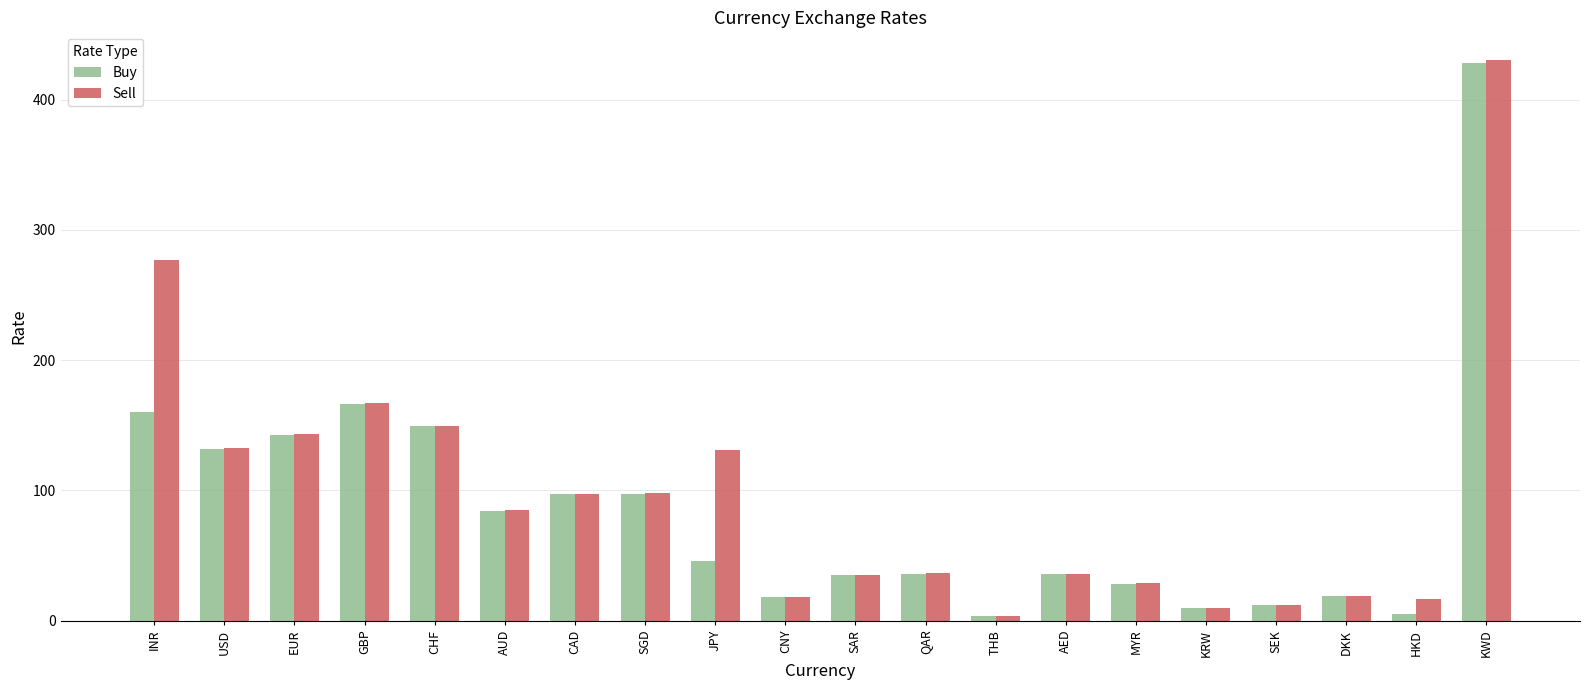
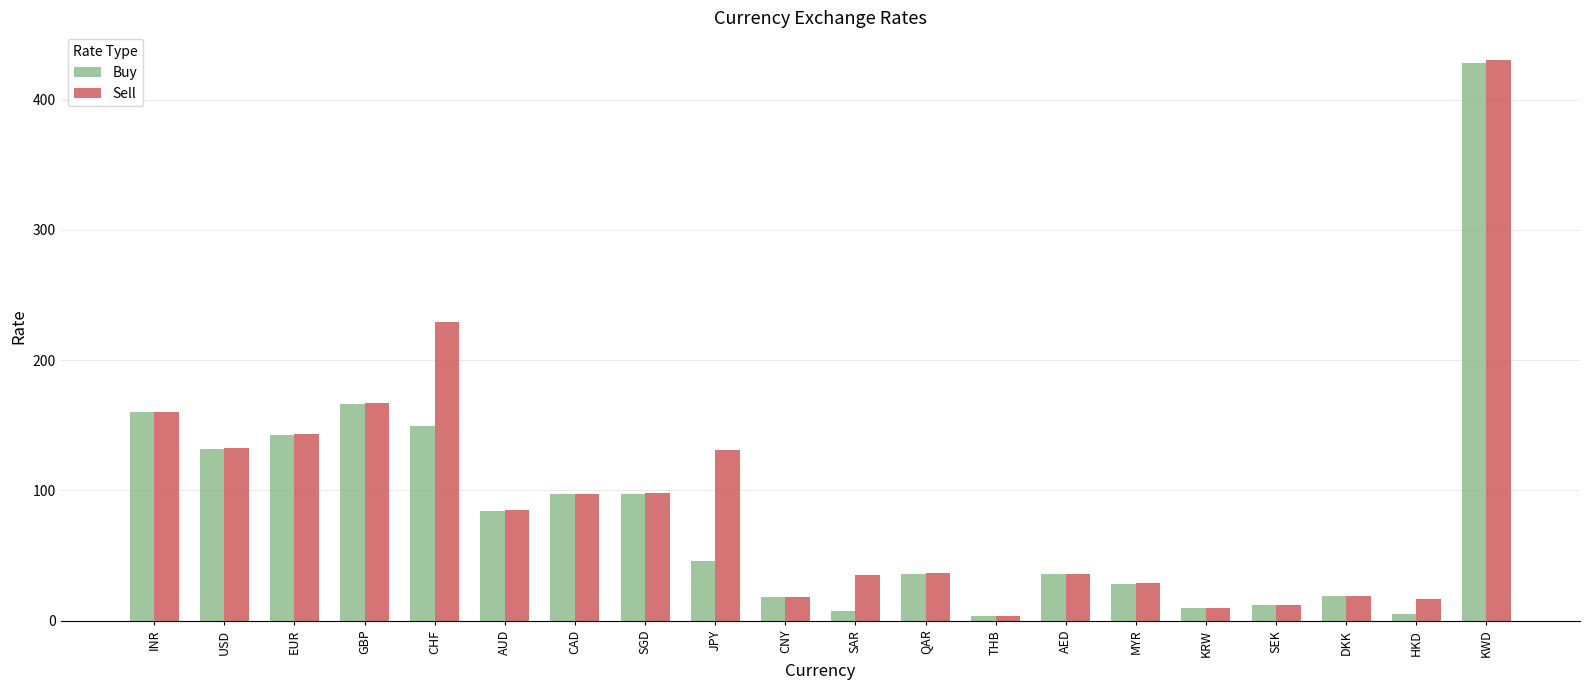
Sell, INR: 277 -> 160
Sell, CHF: 150 -> 229
Buy, SAR: 35 -> 7
